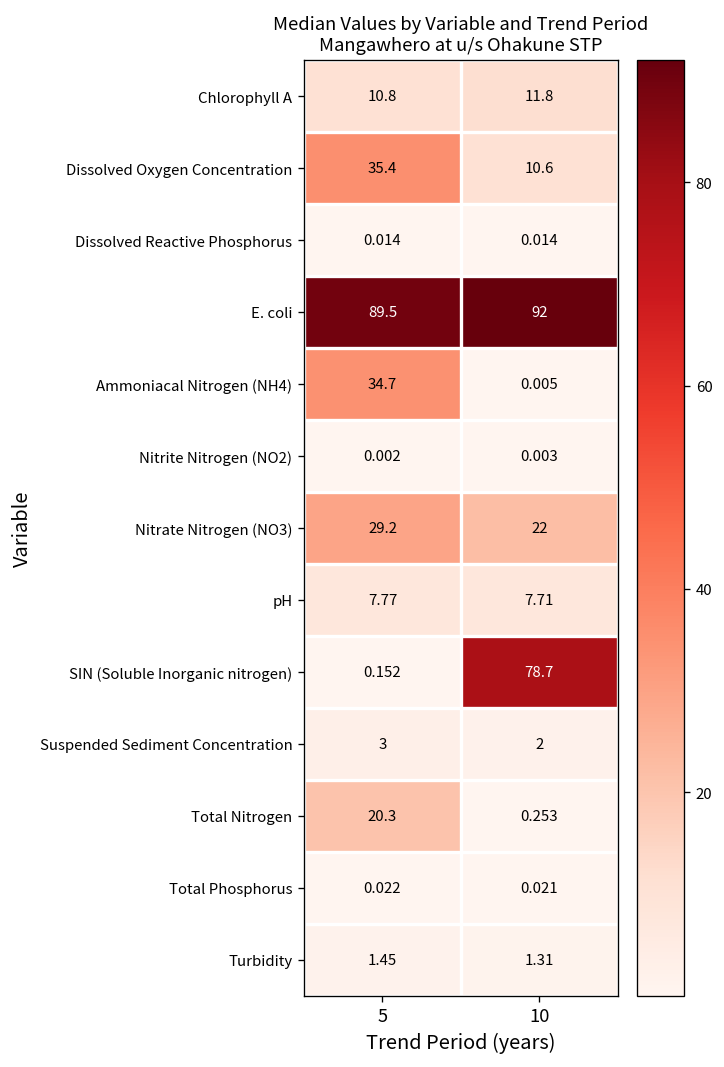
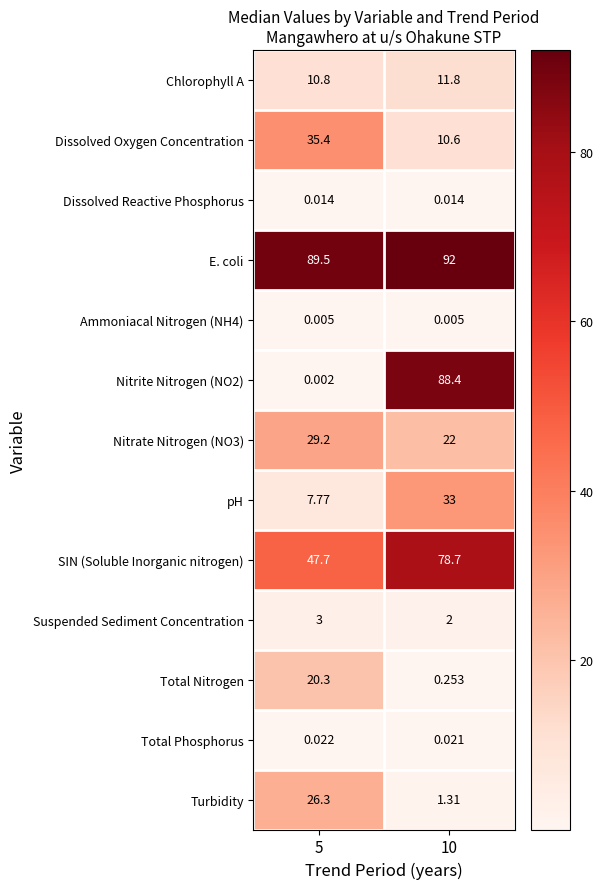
Ammoniacal Nitrogen (NH4), 5: 34.7 -> 0.005
Nitrite Nitrogen (NO2), 10: 0.003 -> 88.4
pH, 10: 7.71 -> 33
SIN (Soluble Inorganic nitrogen), 5: 0.152 -> 47.7
Turbidity, 5: 1.45 -> 26.3
